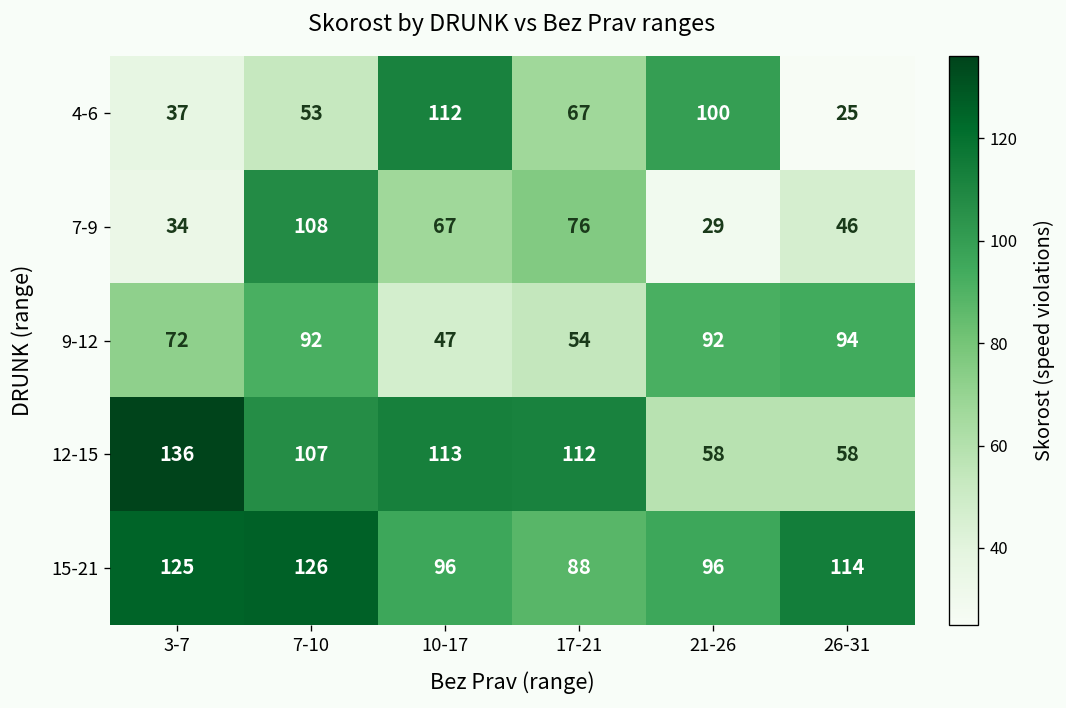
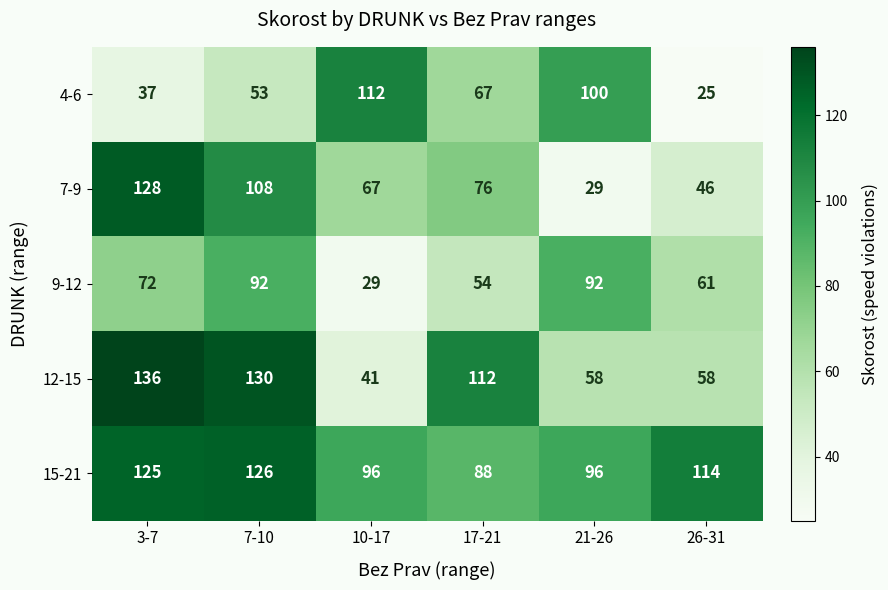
7-9, 3-7: 34 -> 128
9-12, 10-17: 47 -> 29
9-12, 26-31: 94 -> 61
12-15, 7-10: 107 -> 130
12-15, 10-17: 113 -> 41
